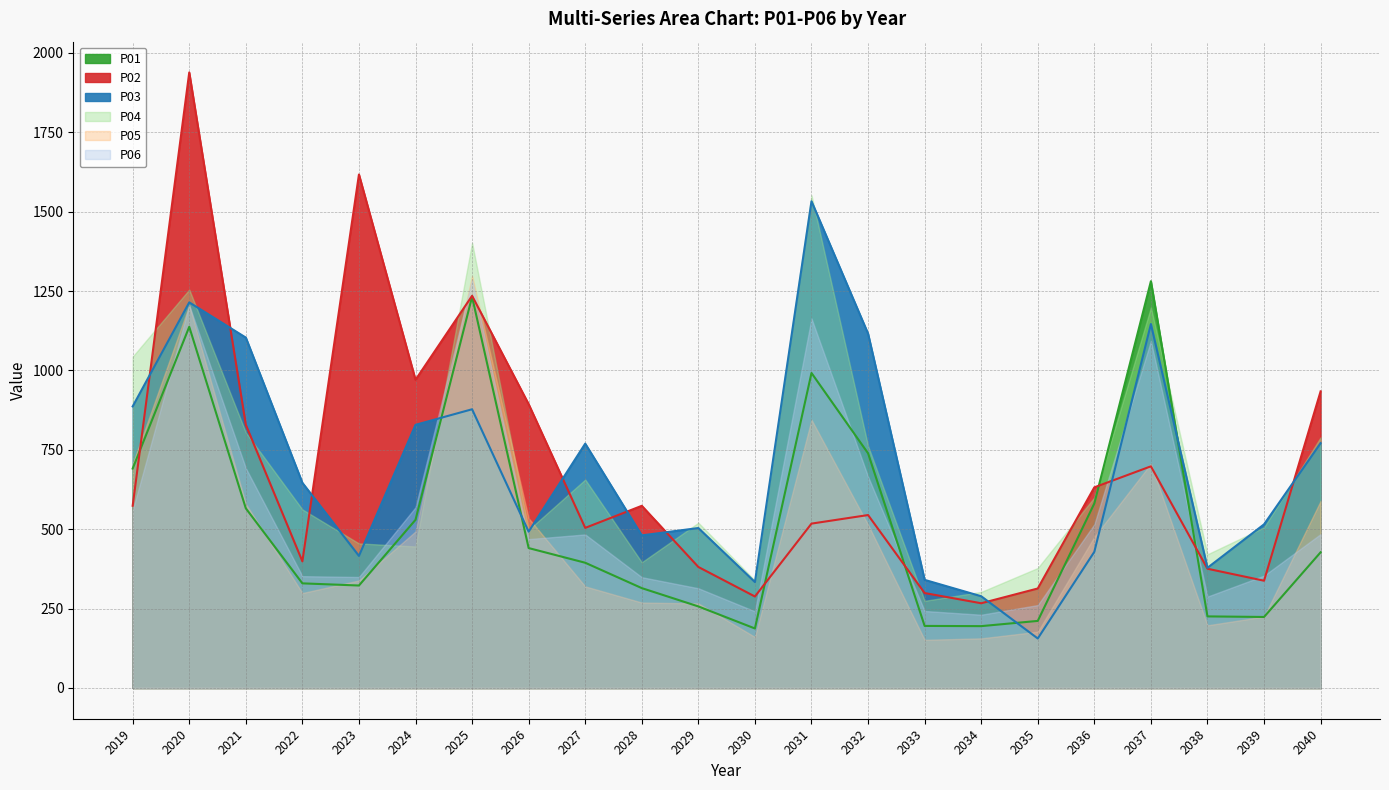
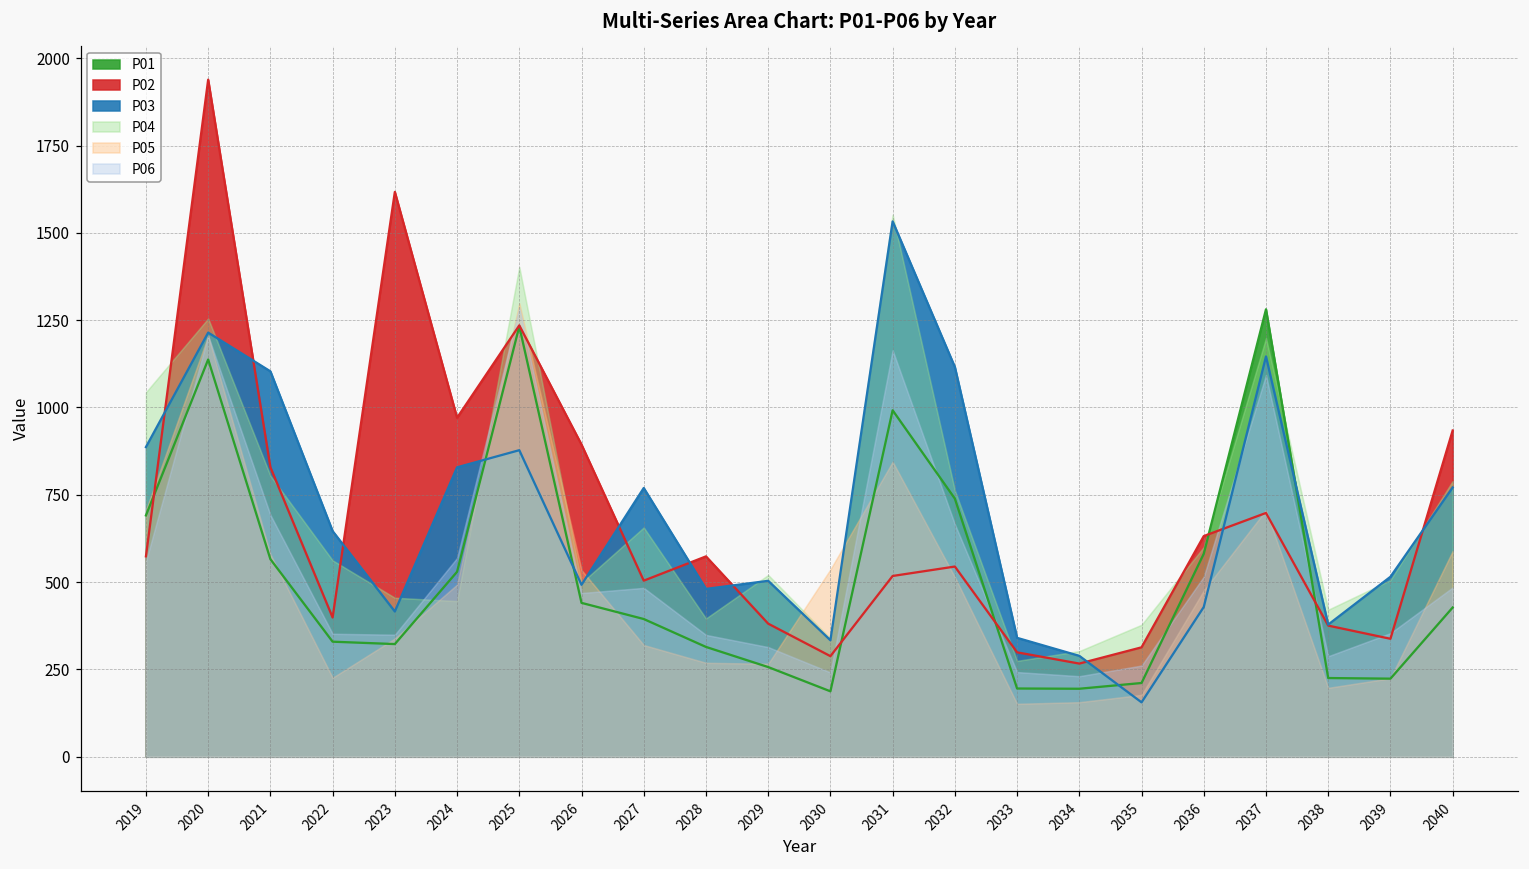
P05, 2022: 300 -> 230
P05, 2030: 160 -> 540
